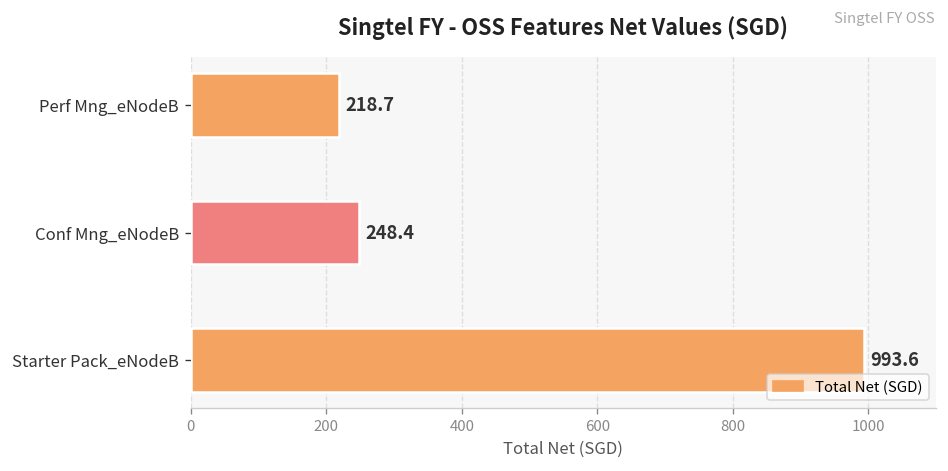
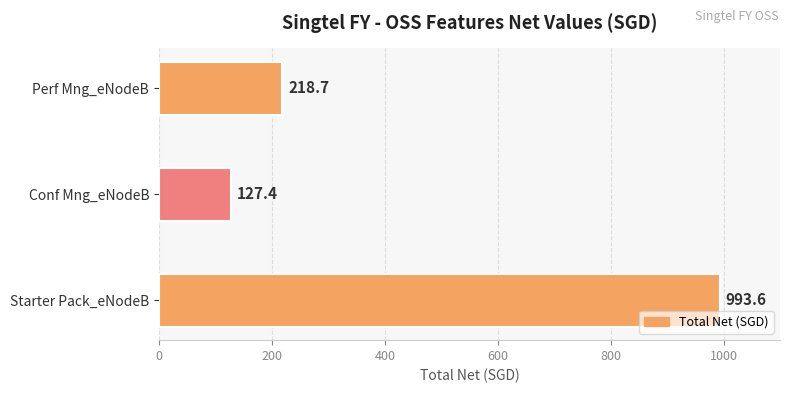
Conf Mng_eNodeB: 248.4 -> 127.4
